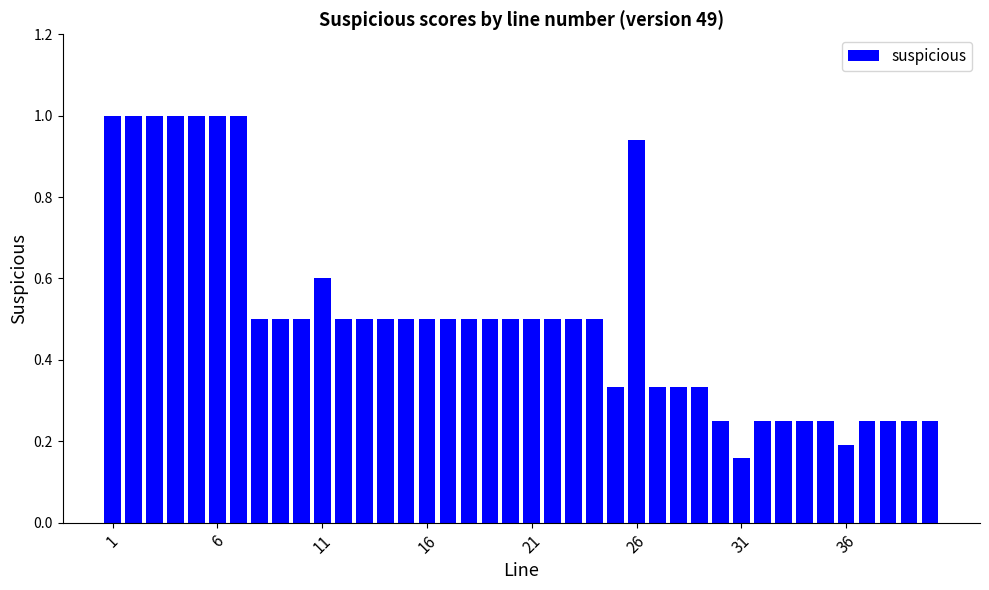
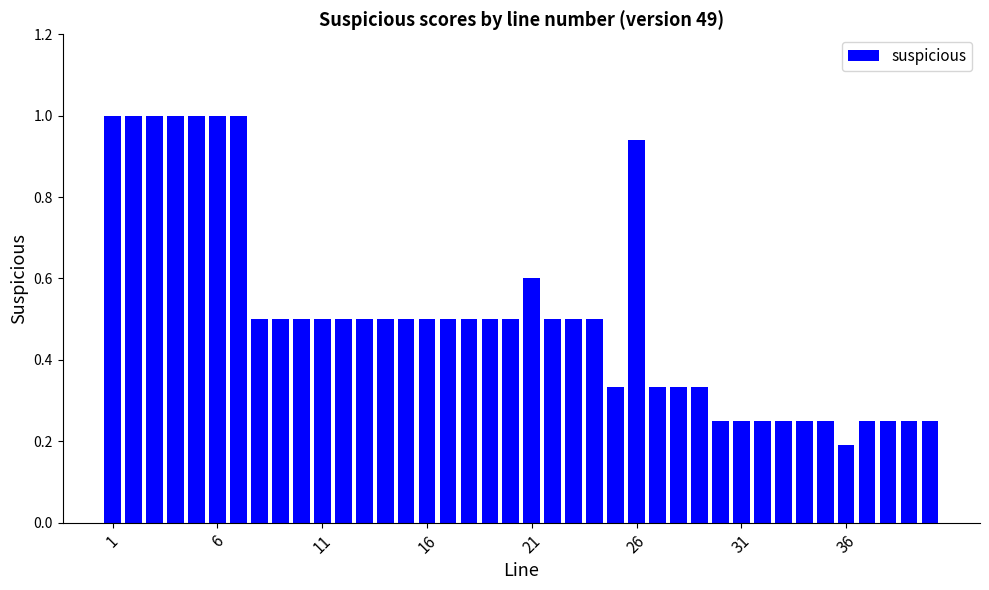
11: 0.6 -> 0.5
21: 0.5 -> 0.6
31: 0.16 -> 0.25
